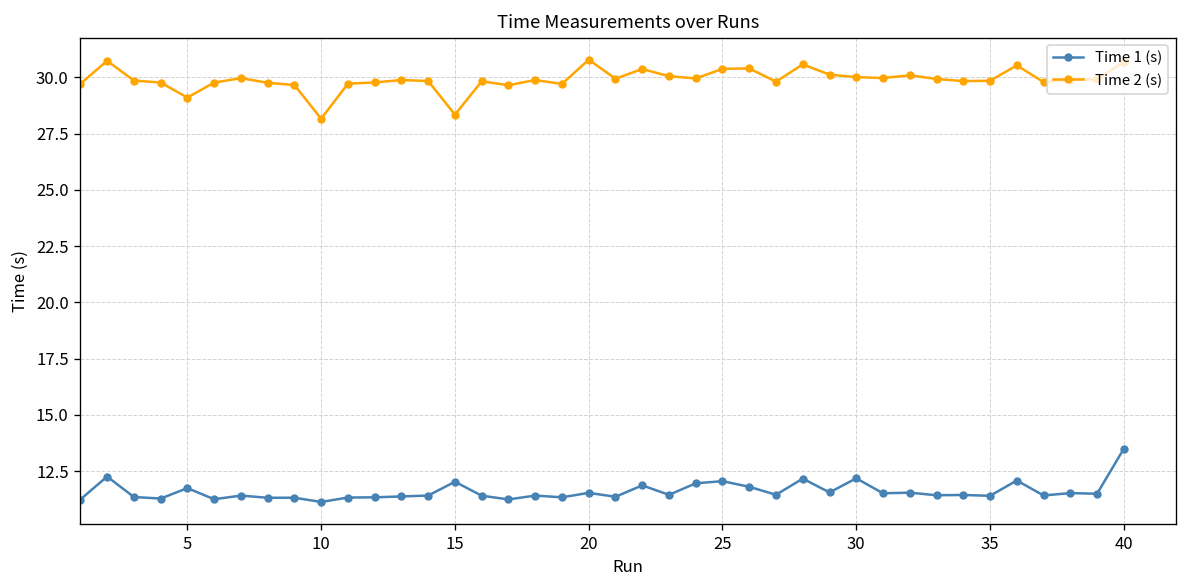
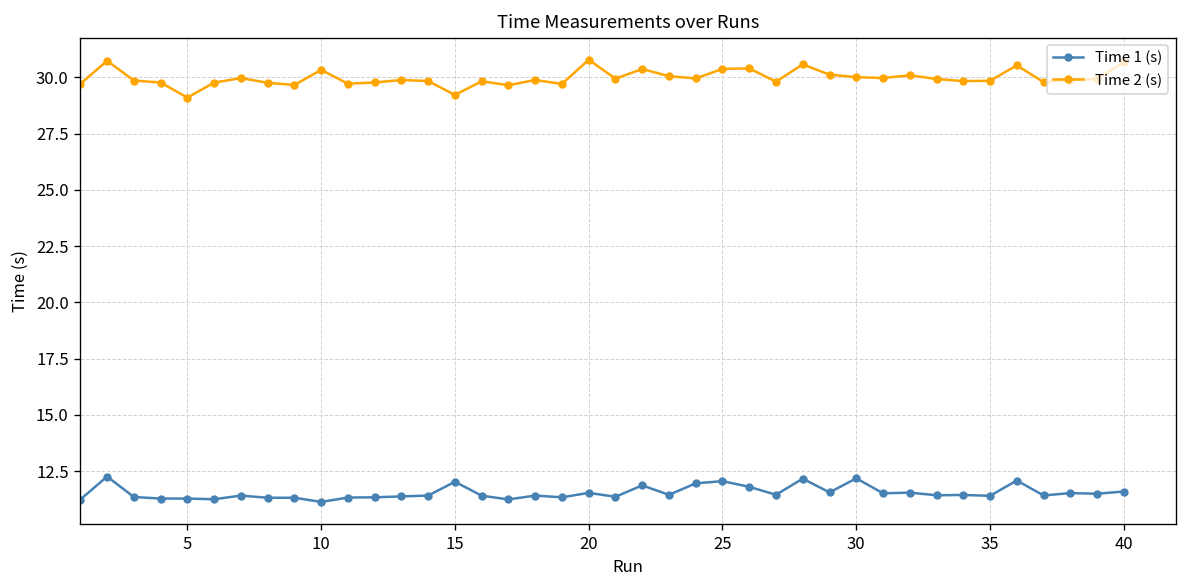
Time 1 (s), 5: 11.8 -> 11.3
Time 2 (s), 10: 28.2 -> 30.3
Time 2 (s), 15: 28.3 -> 29.2
Time 1 (s), 40: 13.5 -> 11.6
